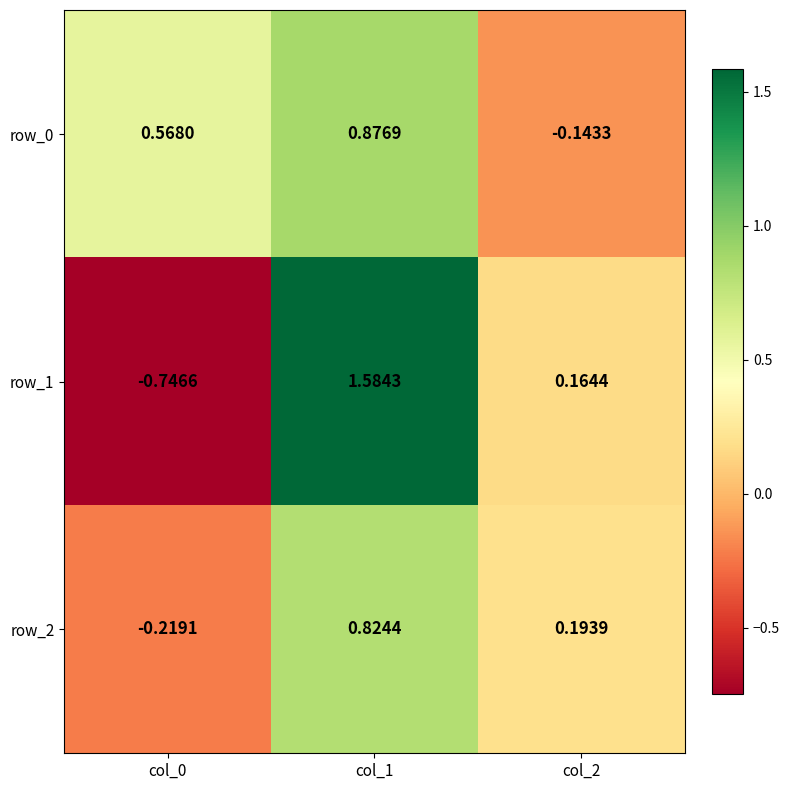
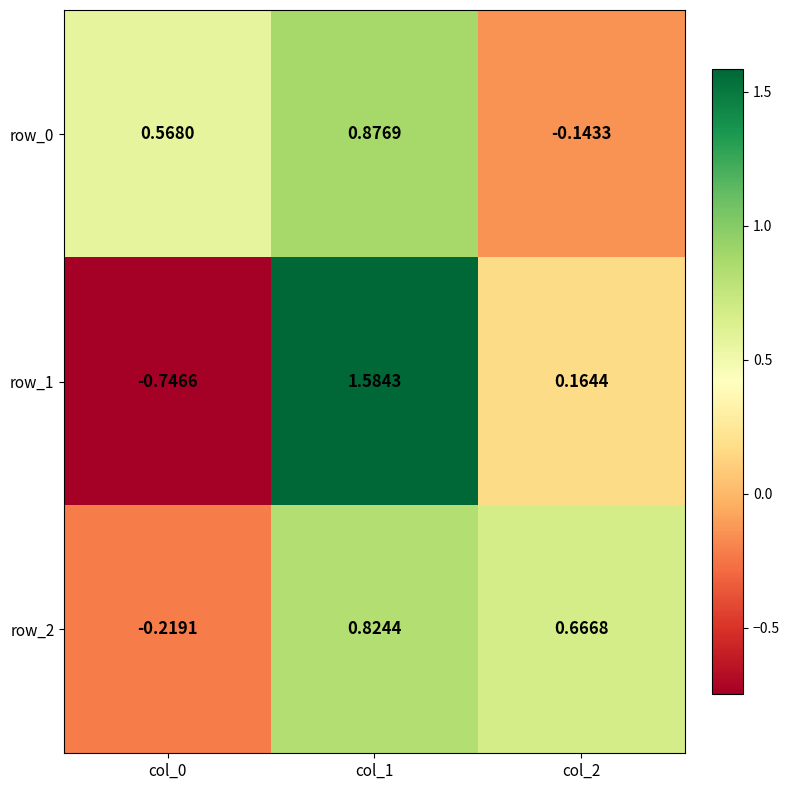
row_2, col_2: 0.1939 -> 0.6668
